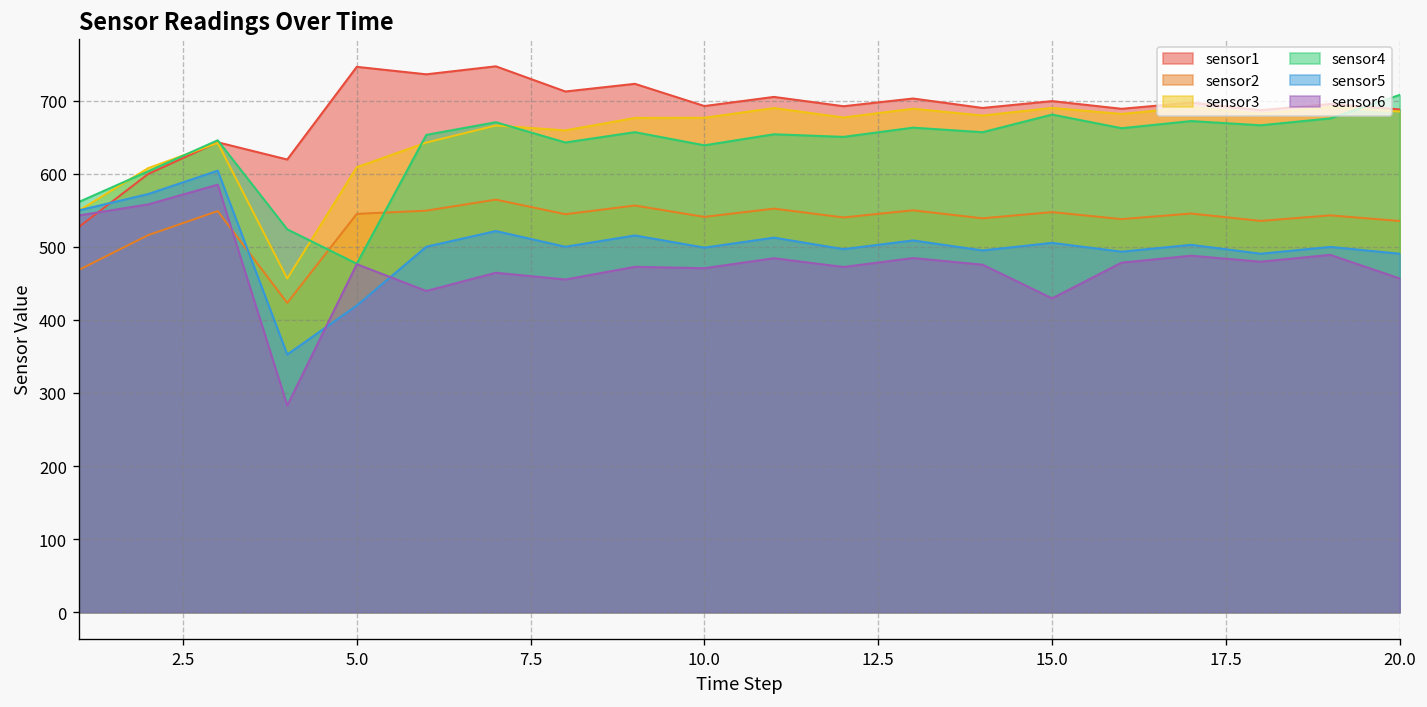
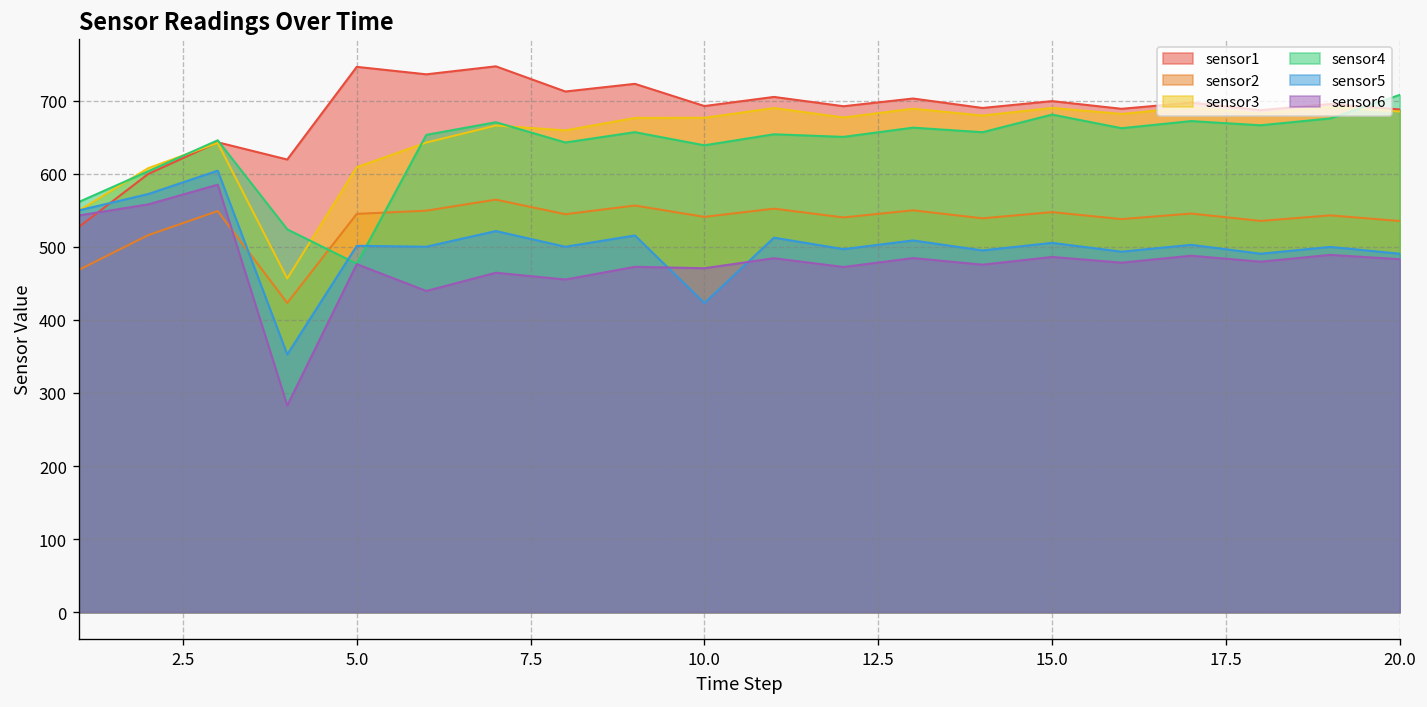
sensor5, 5.0: 420 -> 500
sensor5, 10.0: 500 -> 420
sensor6, 15.0: 430 -> 490
sensor6, 20.0: 460 -> 480
